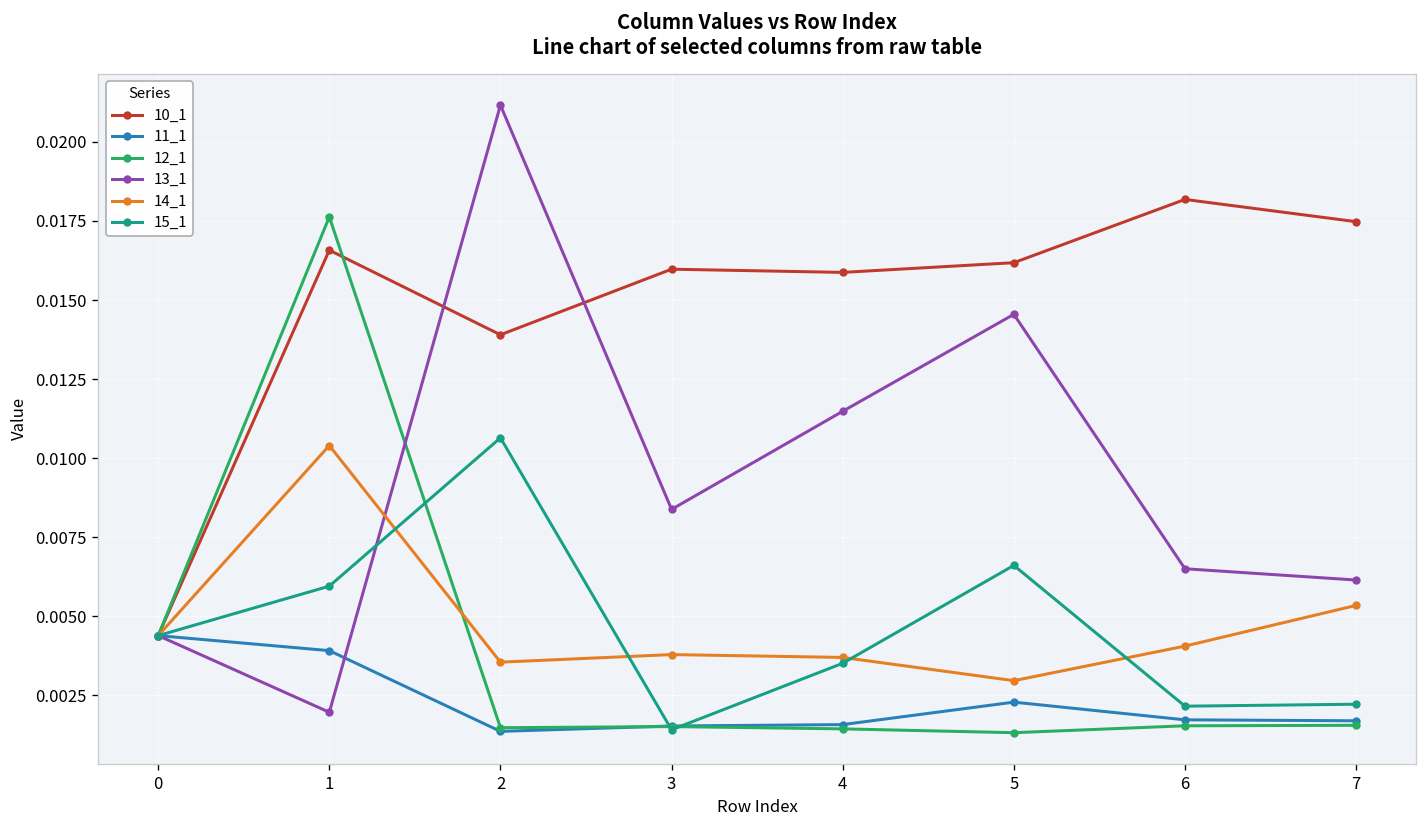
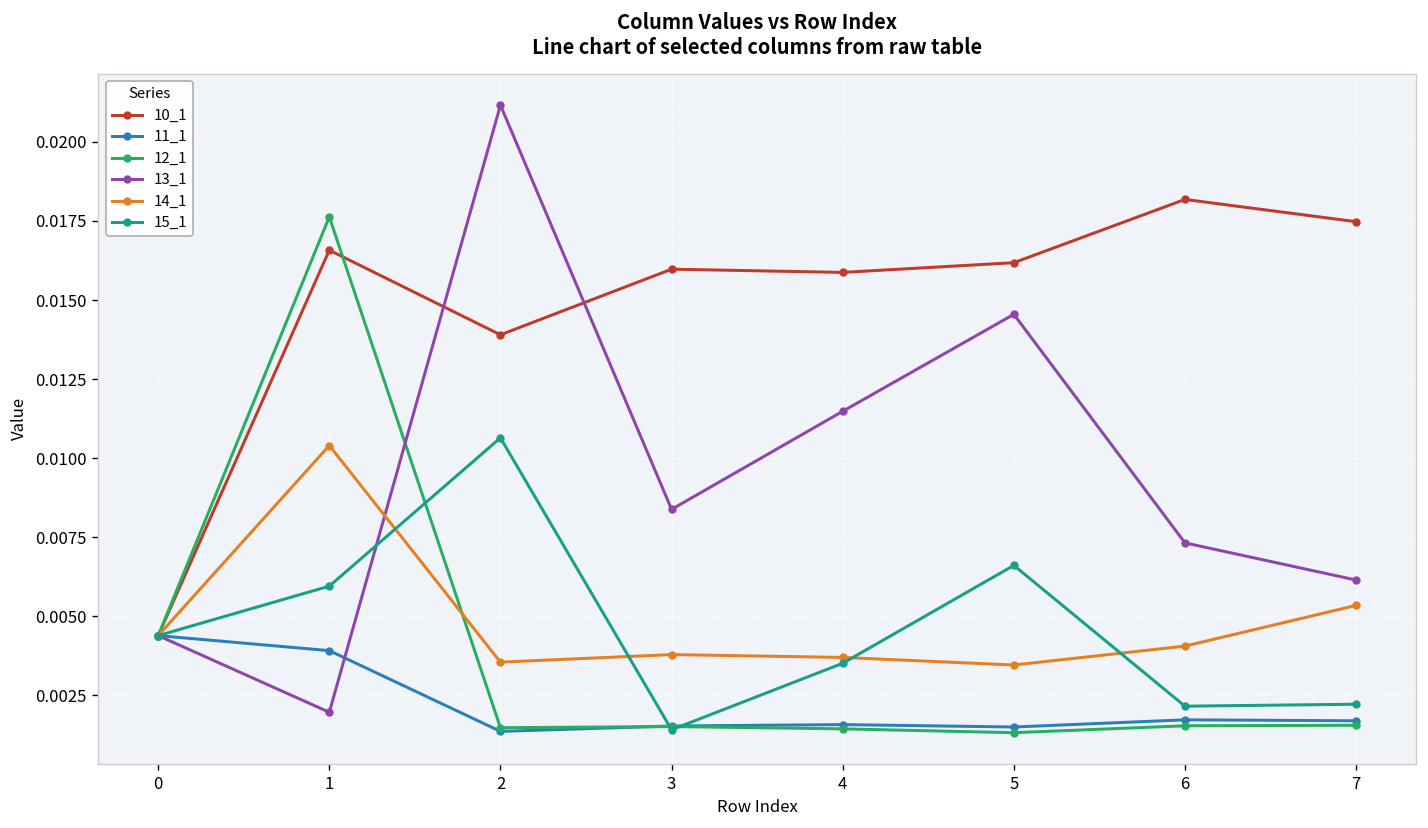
11_1, 5: 0.0023 -> 0.0015
14_1, 5: 0.0030 -> 0.0035
13_1, 6: 0.0065 -> 0.0073
